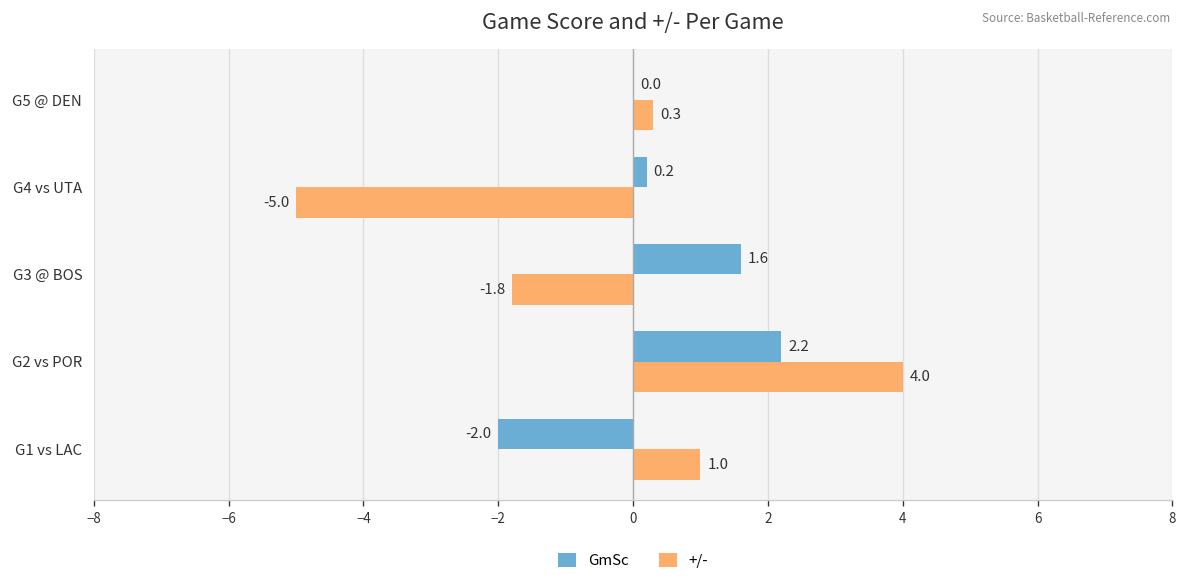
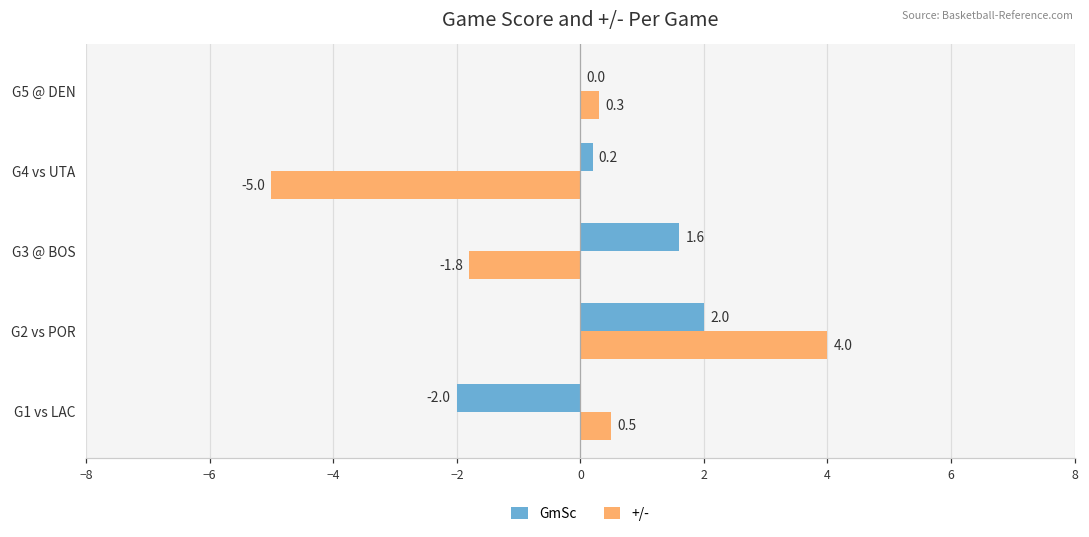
GmSc, G2 vs POR: 2.2 -> 2.0
+/-, G1 vs LAC: 1.0 -> 0.5
